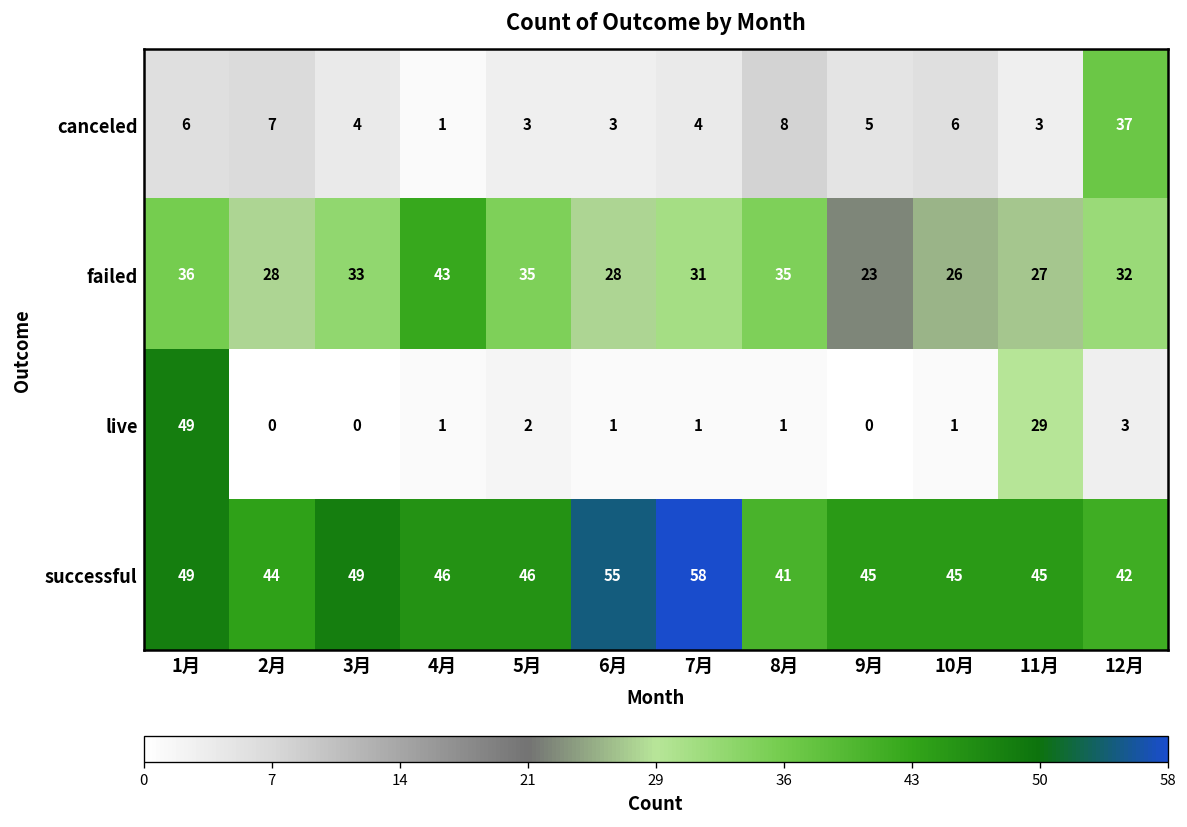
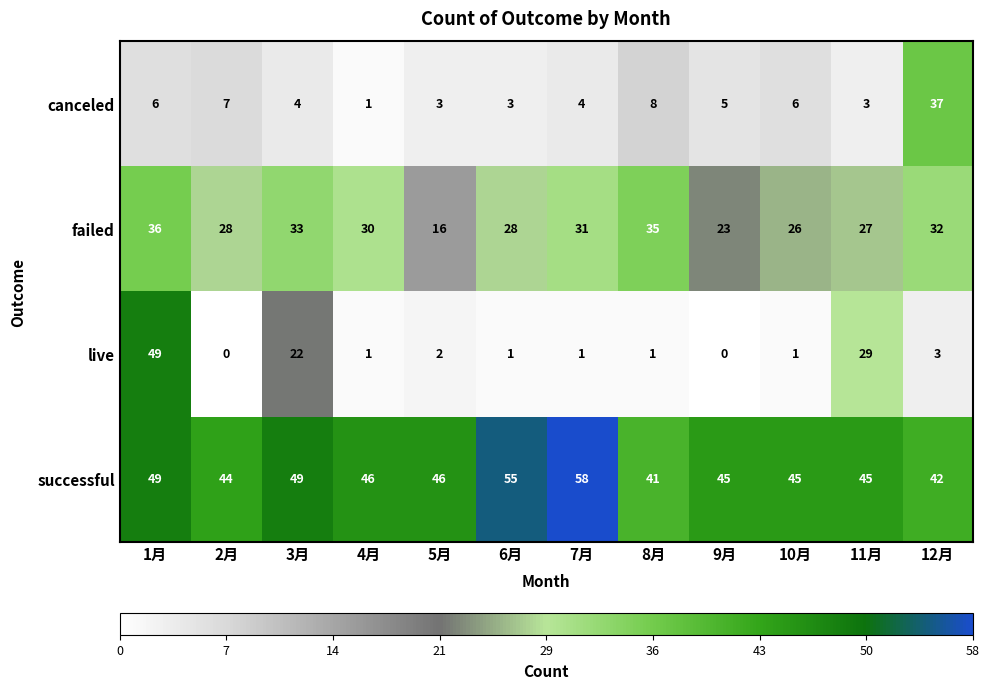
failed, 4月: 43 -> 30
failed, 5月: 35 -> 16
live, 3月: 0 -> 22
